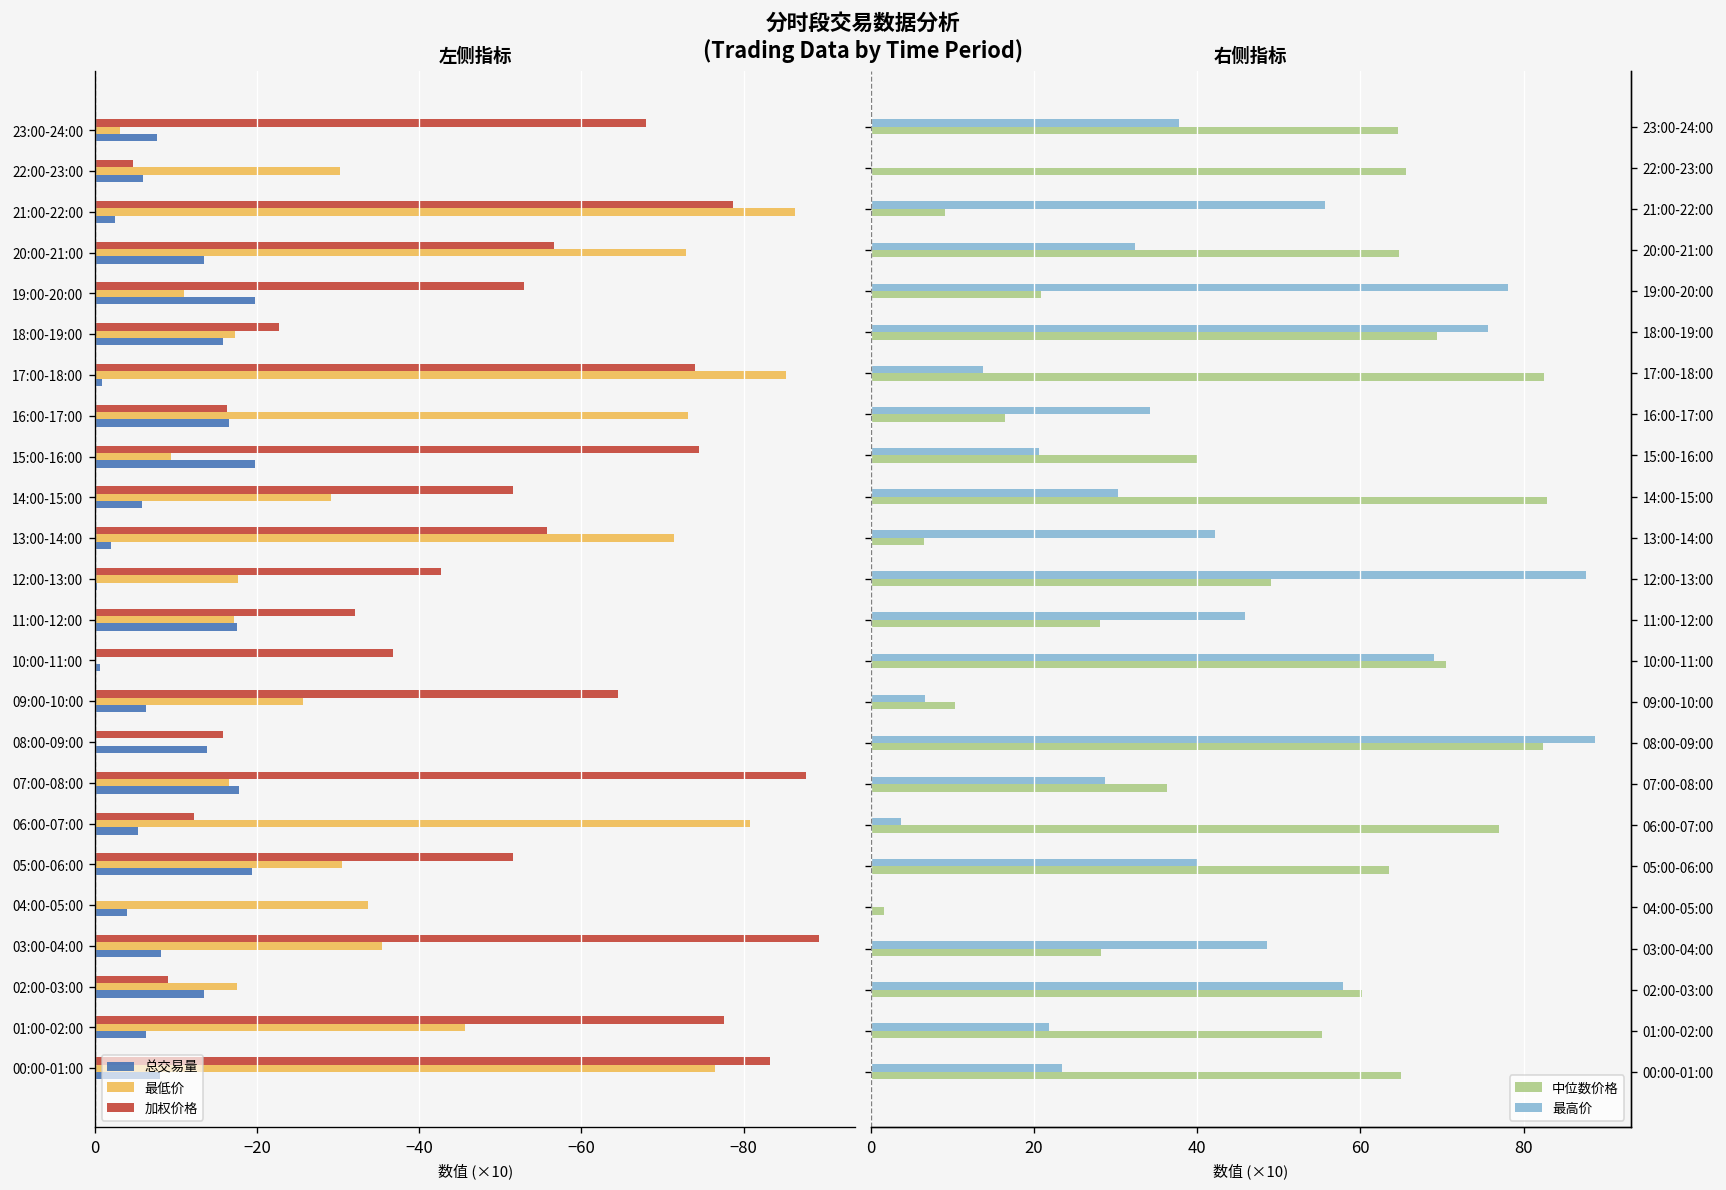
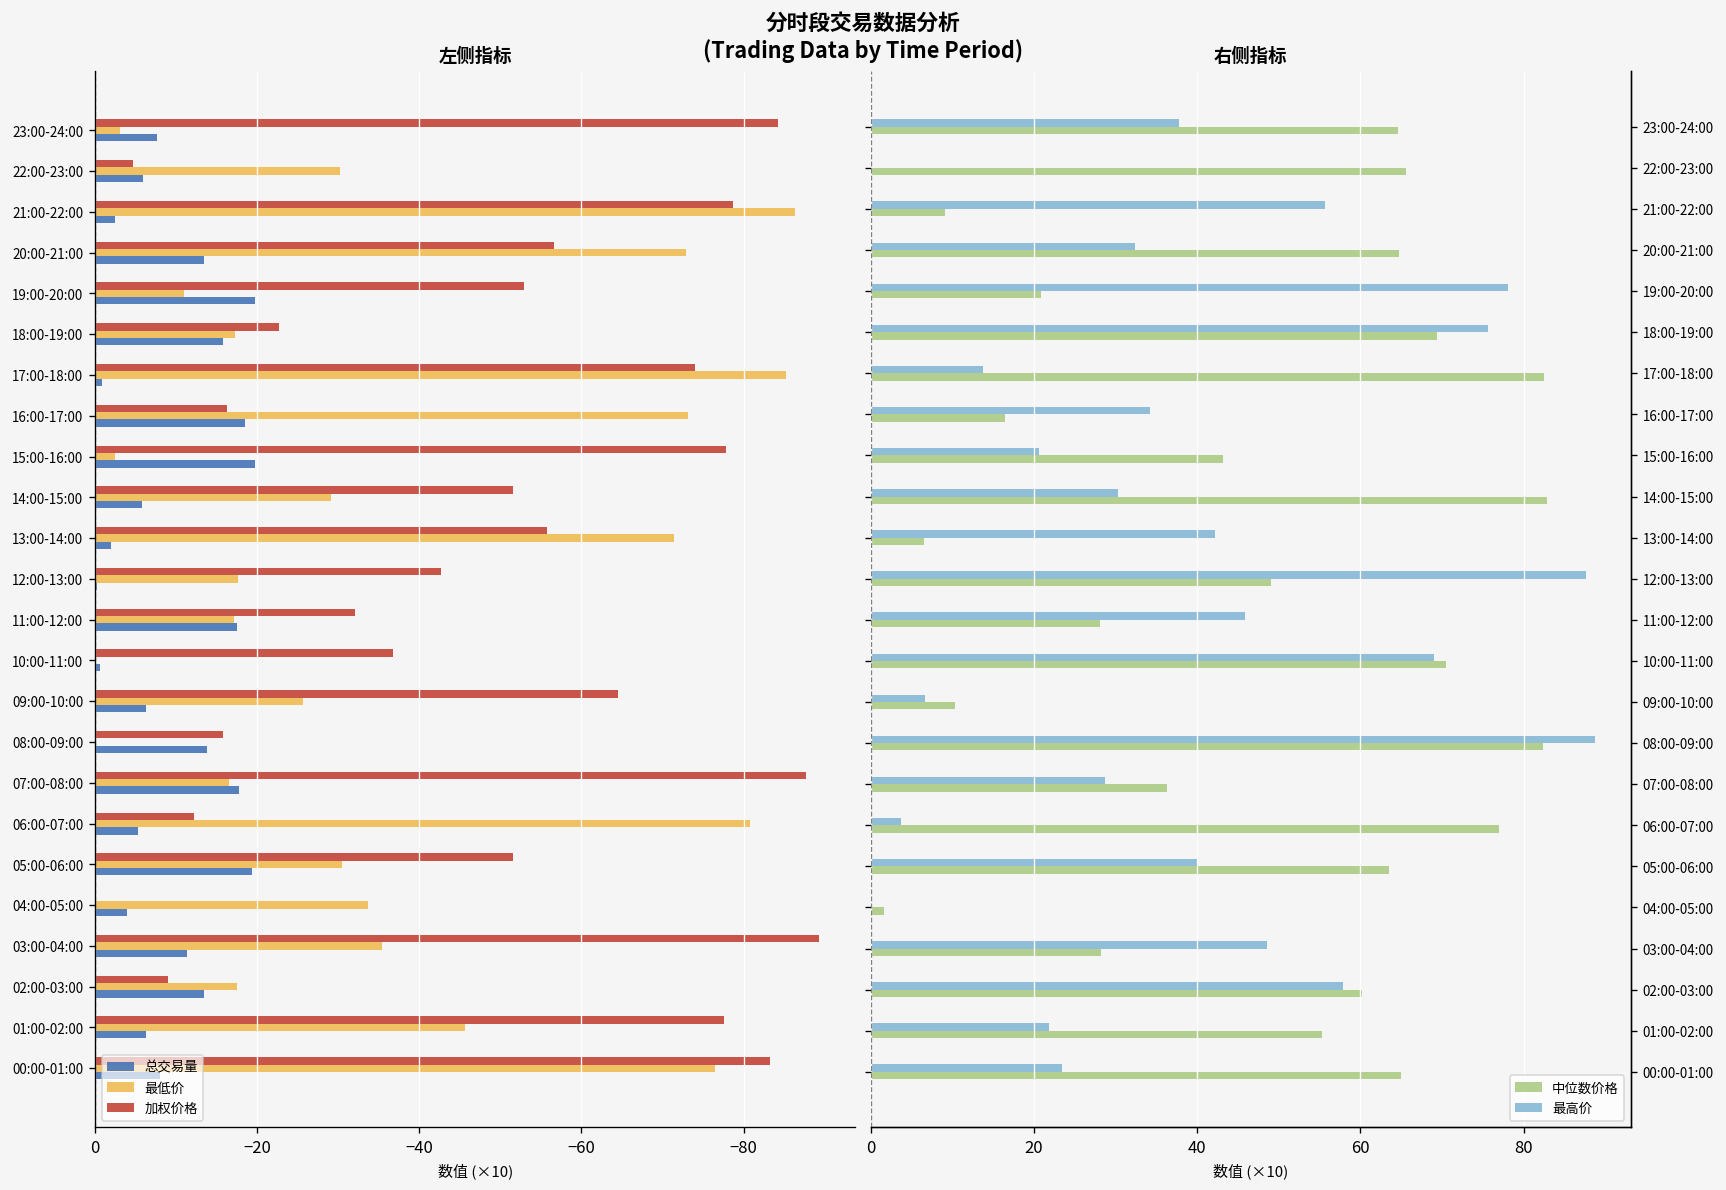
左侧指标, 加权价格, 23:00-24:00: -68 -> -84
左侧指标, 总交易量, 16:00-17:00: -17 -> -18
左侧指标, 加权价格, 15:00-16:00: -75 -> -78
左侧指标, 最低价, 15:00-16:00: -9 -> -2
左侧指标, 总交易量, 03:00-04:00: -8 -> -11
右侧指标, 中位数价格, 15:00-16:00: 40 -> 43
